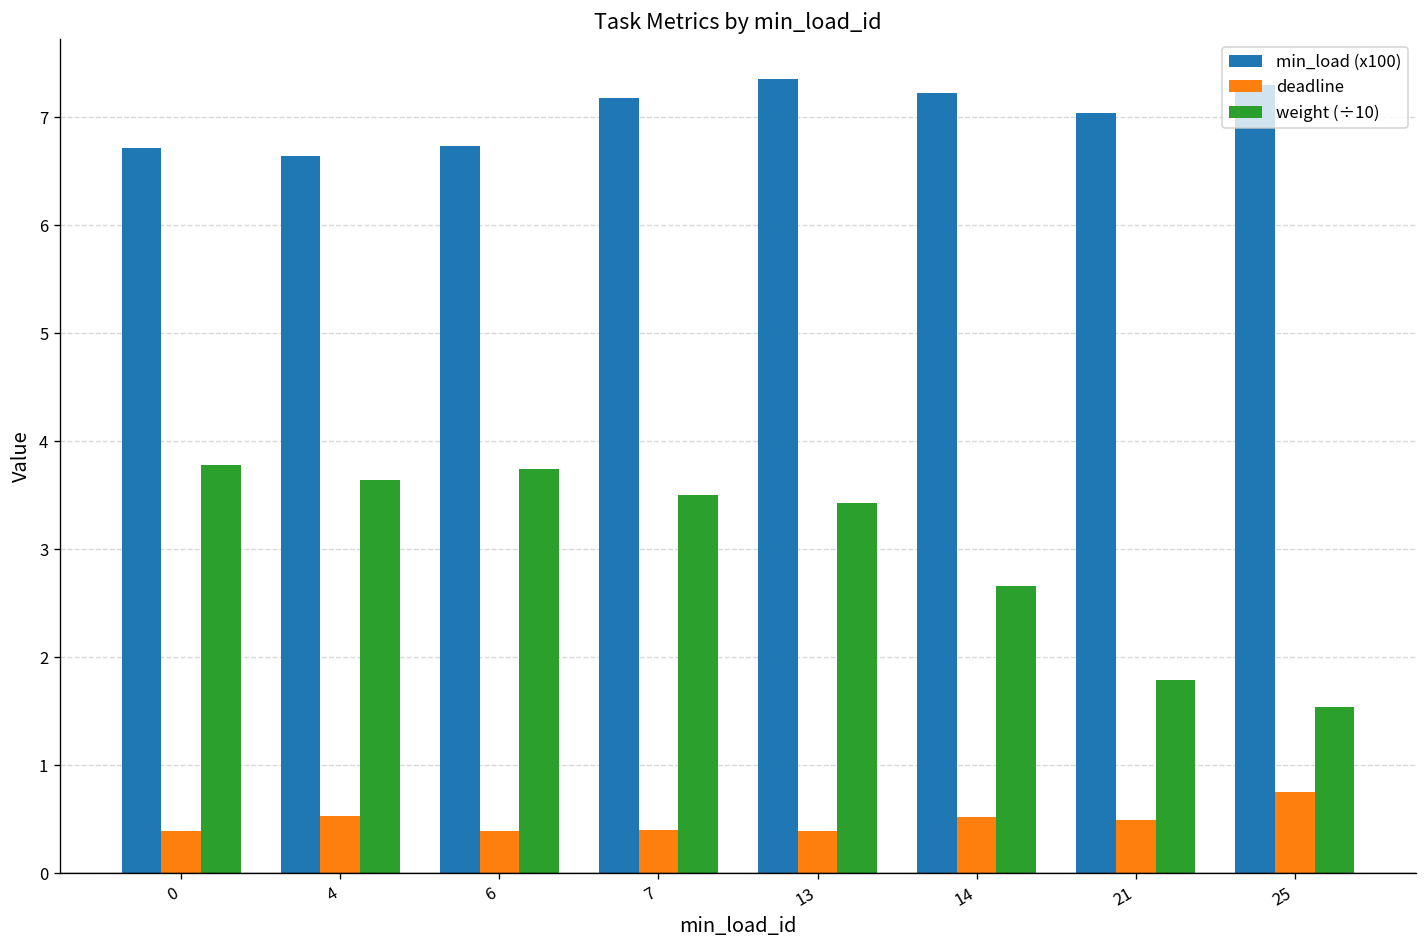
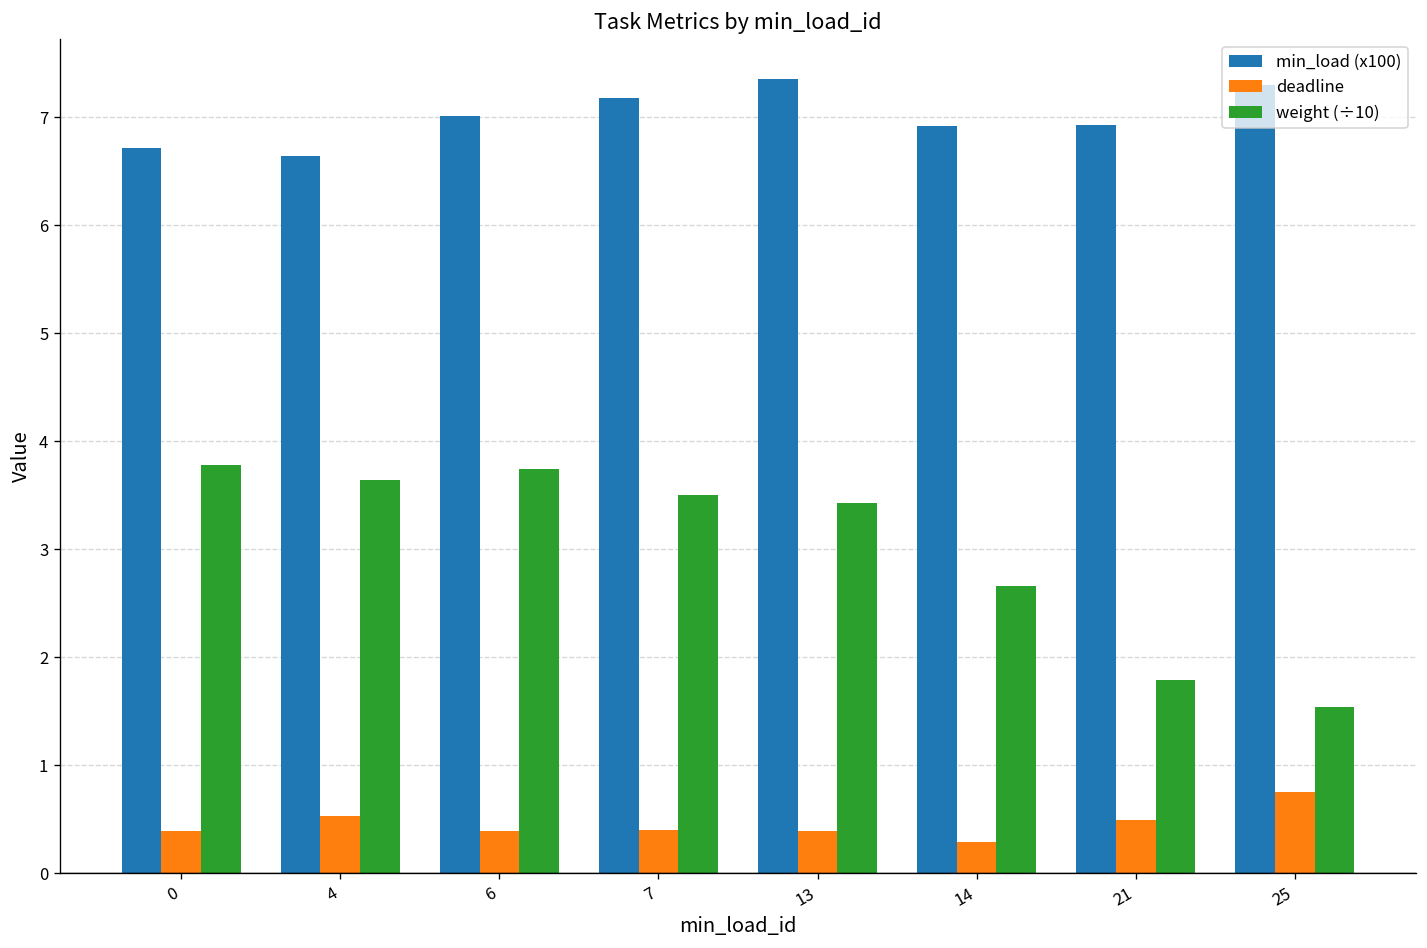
min_load (x100), 6: 6.7 -> 7.0
min_load (x100), 14: 7.2 -> 6.9
deadline, 14: 0.5 -> 0.3
min_load (x100), 21: 7.0 -> 6.9
